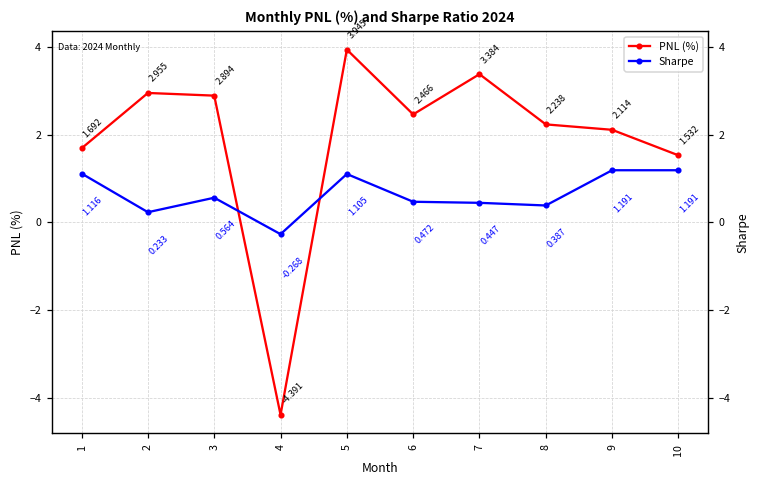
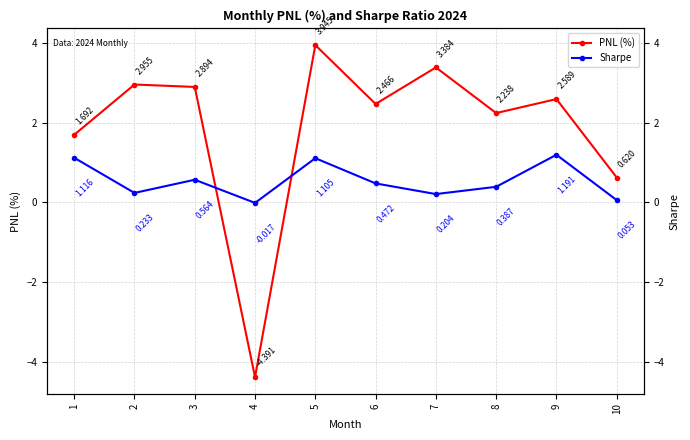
Sharpe, 4: -0.268 -> -0.017
Sharpe, 7: 0.447 -> 0.204
PNL (%), 9: 2.114 -> 2.589
PNL (%), 10: 1.532 -> 0.620
Sharpe, 10: 1.191 -> 0.053
